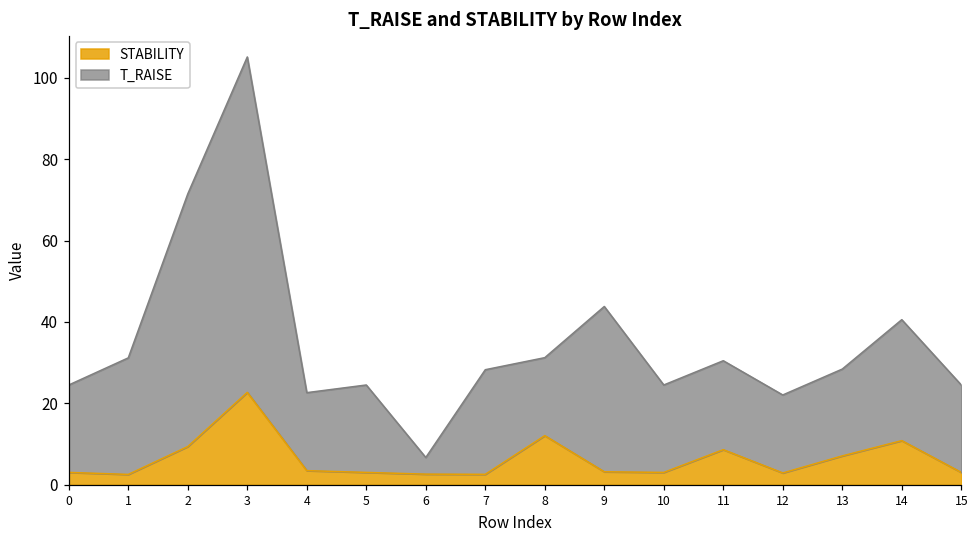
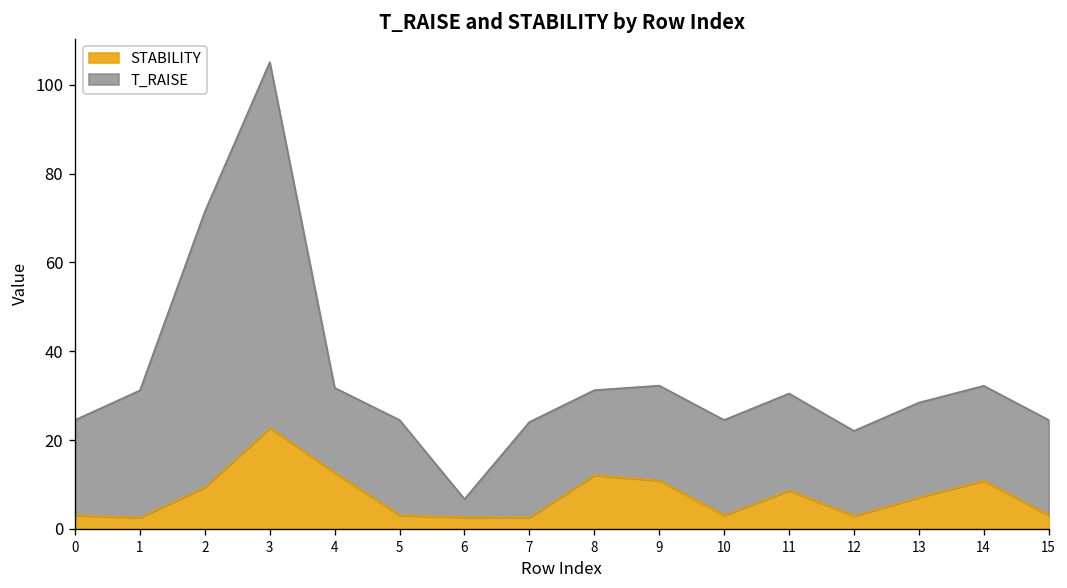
STABILITY, 4: 3 -> 13
T_RAISE, 7: 26 -> 21
STABILITY, 9: 3 -> 11
T_RAISE, 9: 41 -> 21
T_RAISE, 14: 30 -> 21
